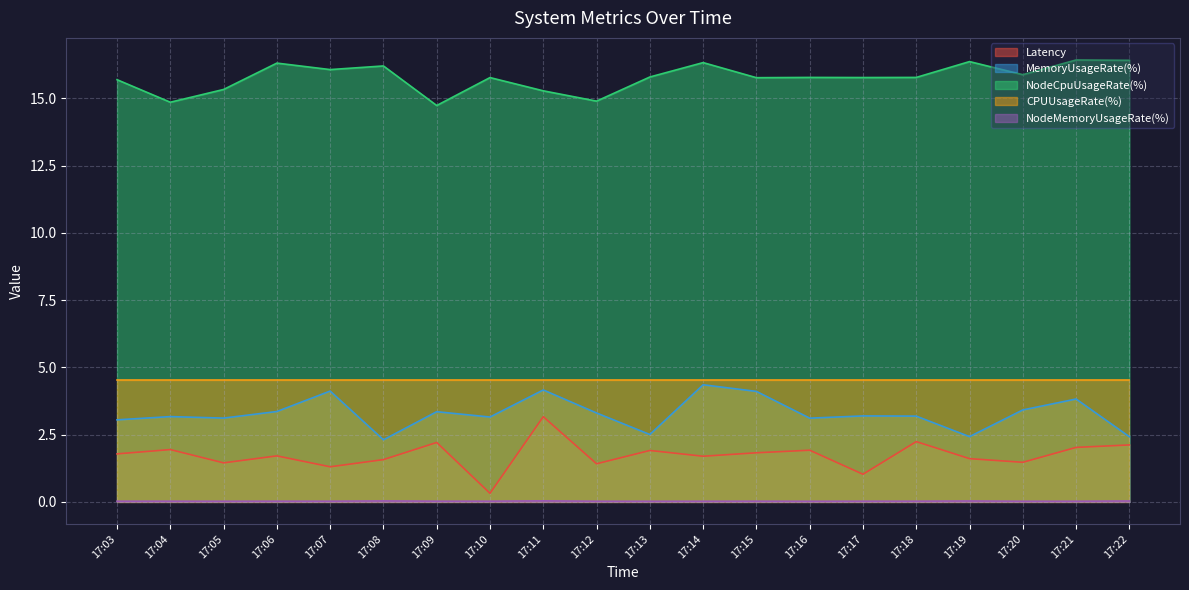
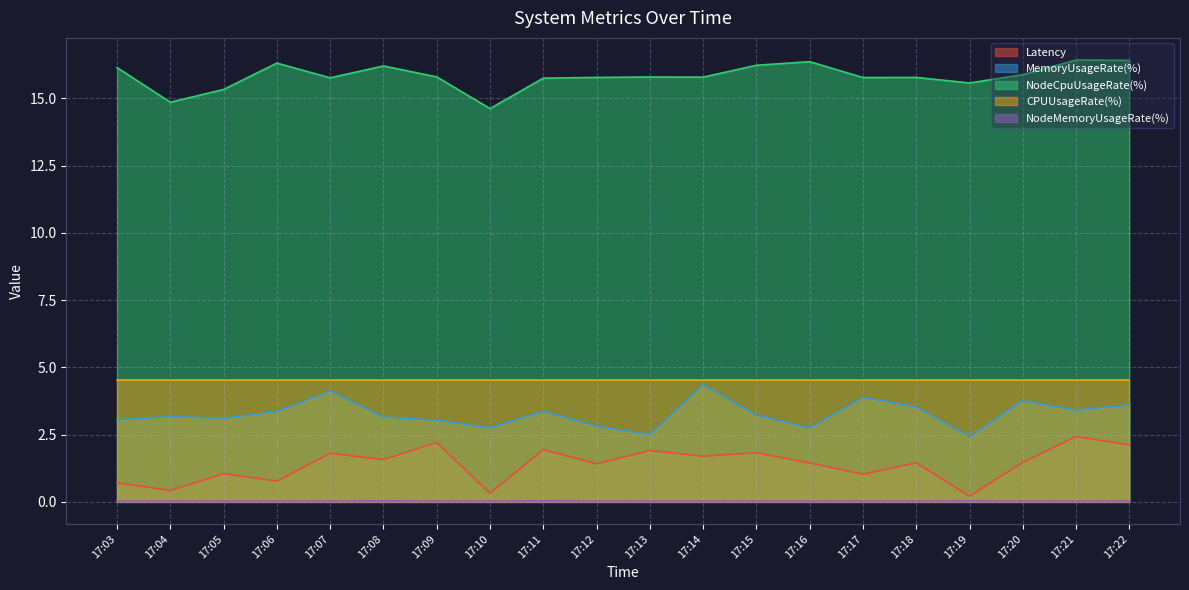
Latency, 17:03: 1.8 -> 0.7
NodeCpuUsageRate(%), 17:03: 15.7 -> 16.1
Latency, 17:04: 1.9 -> 0.4
Latency, 17:05: 1.4 -> 1.0
Latency, 17:06: 1.7 -> 0.8
Latency, 17:07: 1.3 -> 1.8
NodeCpuUsageRate(%), 17:07: 16.1 -> 15.8
MemoryUsageRate(%), 17:08: 2.3 -> 3.2
MemoryUsageRate(%), 17:09: 3.4 -> 3.0
NodeCpuUsageRate(%), 17:09: 14.7 -> 15.8
MemoryUsageRate(%), 17:10: 3.2 -> 2.8
NodeCpuUsageRate(%), 17:10: 15.8 -> 14.6
Latency, 17:11: 3.2 -> 1.9
MemoryUsageRate(%), 17:11: 4.2 -> 3.4
NodeCpuUsageRate(%), 17:11: 15.3 -> 15.7
MemoryUsageRate(%), 17:12: 3.3 -> 2.8
NodeCpuUsageRate(%), 17:12: 14.9 -> 15.8
NodeCpuUsageRate(%), 17:14: 16.3 -> 15.8
MemoryUsageRate(%), 17:15: 4.1 -> 3.2
NodeCpuUsageRate(%), 17:15: 15.8 -> 16.2
Latency, 17:16: 1.9 -> 1.4
MemoryUsageRate(%), 17:16: 3.1 -> 2.8
NodeCpuUsageRate(%), 17:16: 15.8 -> 16.4
MemoryUsageRate(%), 17:17: 3.2 -> 3.9
Latency, 17:18: 2.2 -> 1.5
MemoryUsageRate(%), 17:18: 3.2 -> 3.5
Latency, 17:19: 1.6 -> 0.2
NodeCpuUsageRate(%), 17:19: 16.4 -> 15.6
MemoryUsageRate(%), 17:20: 3.4 -> 3.8
Latency, 17:21: 2.0 -> 2.4
MemoryUsageRate(%), 17:21: 3.8 -> 3.4
MemoryUsageRate(%), 17:22: 2.4 -> 3.6
